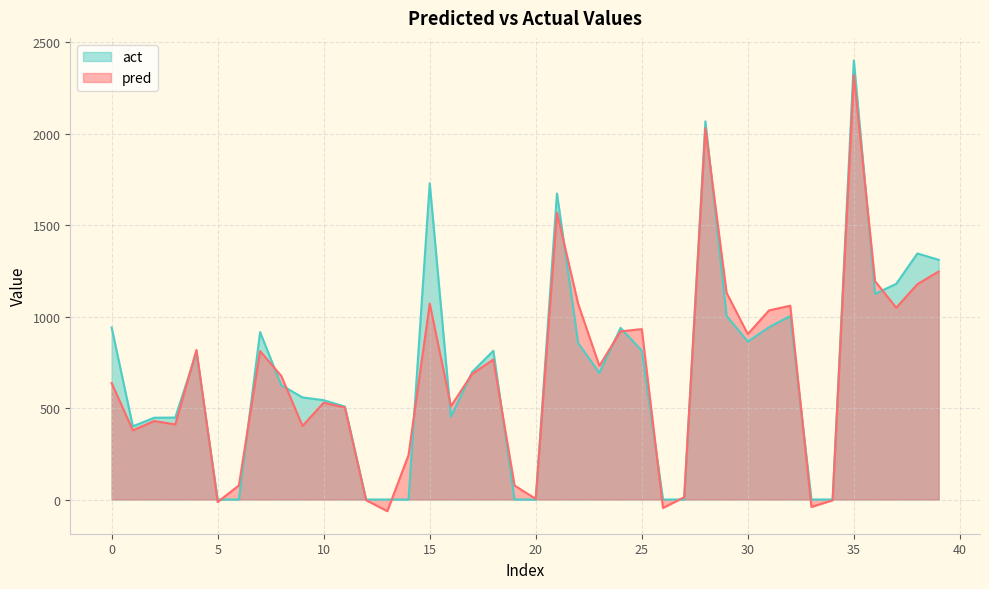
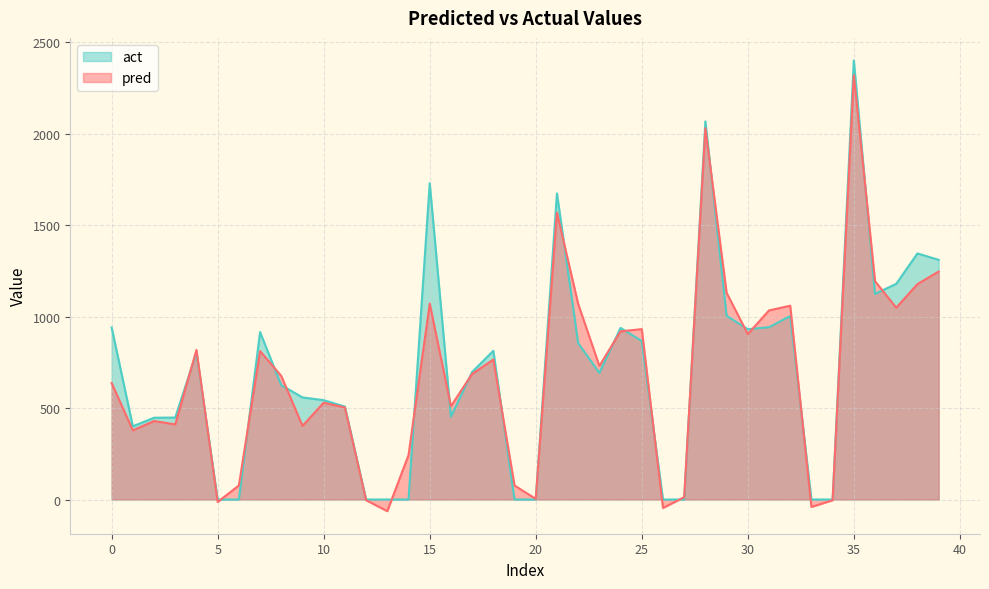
act, 25: 810 -> 870
act, 30: 860 -> 930
